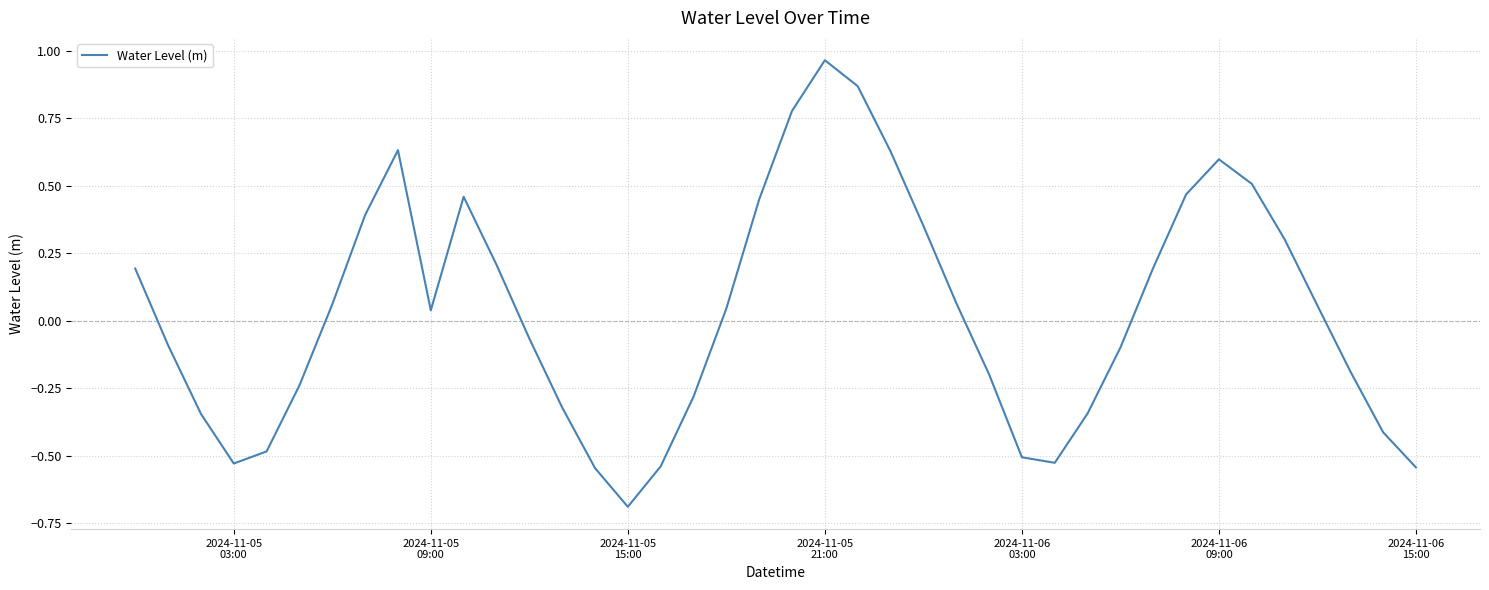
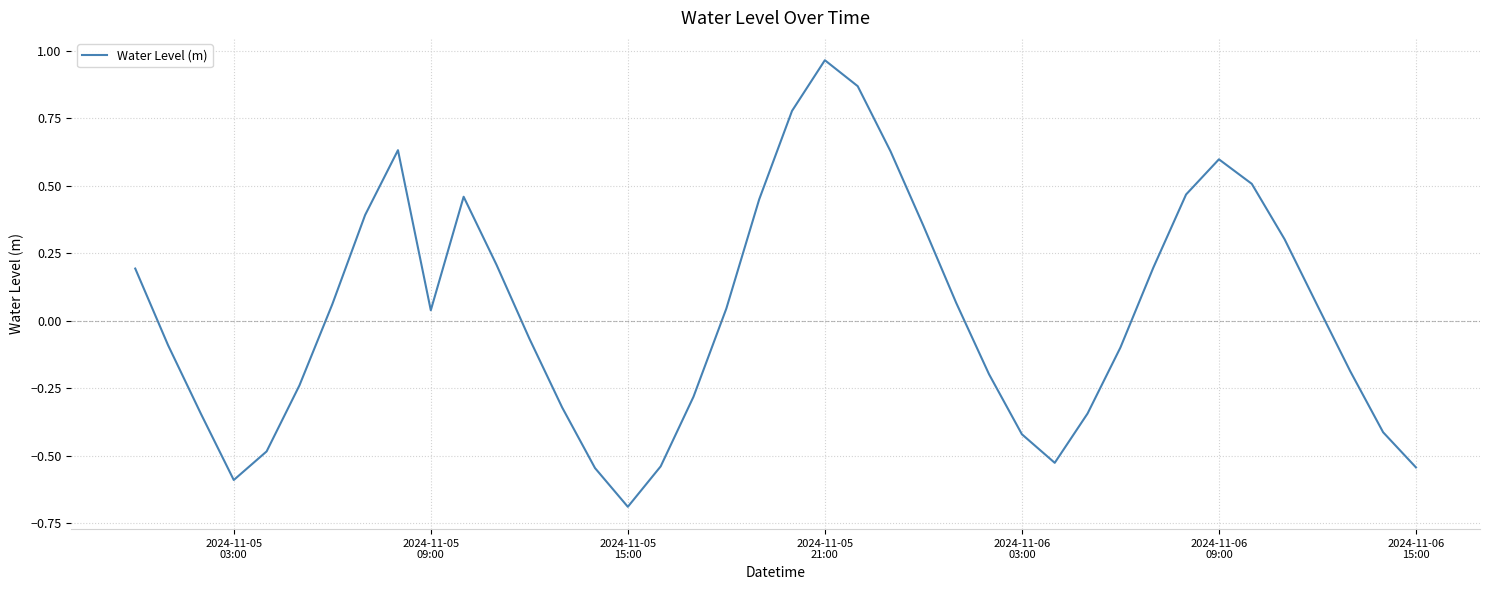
2024-11-05 03:00: -0.53 -> -0.59
2024-11-06 03:00: -0.51 -> -0.42
